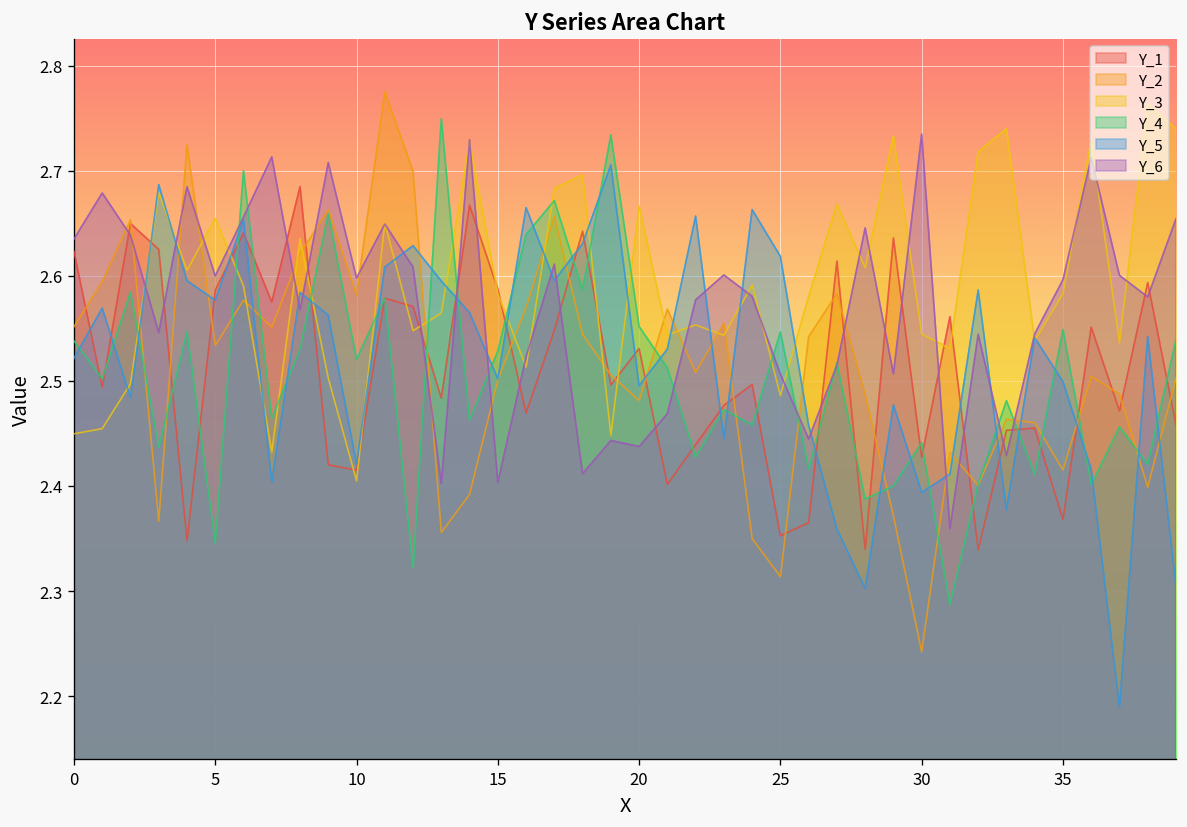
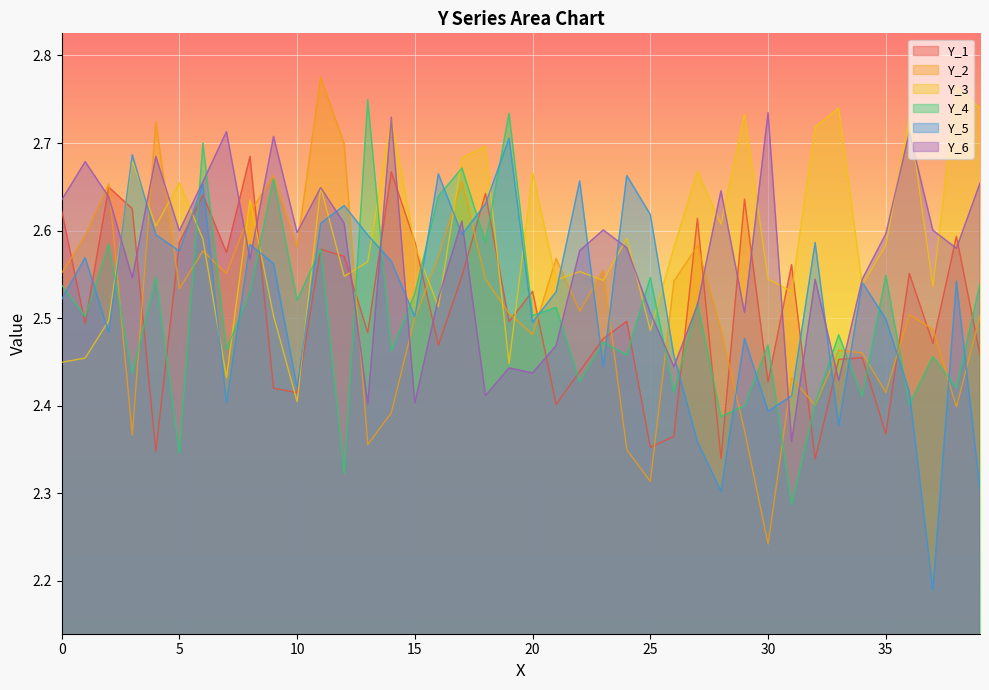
Y_4, 20: 2.55 -> 2.50
Y_4, 30: 2.44 -> 2.47
